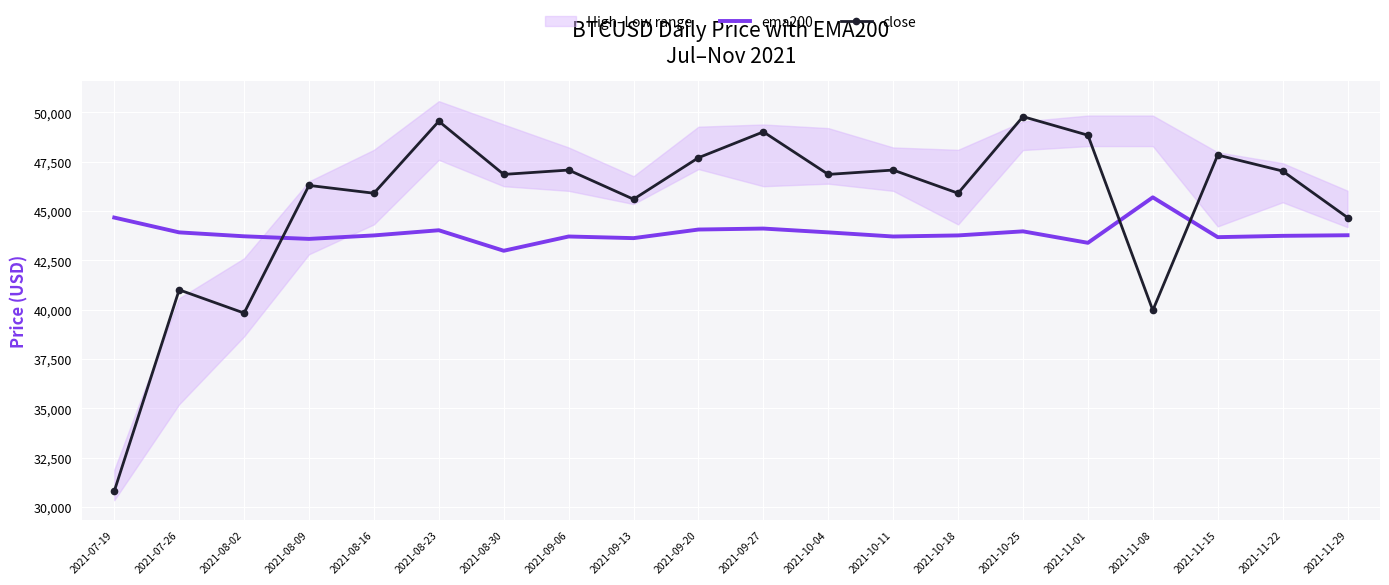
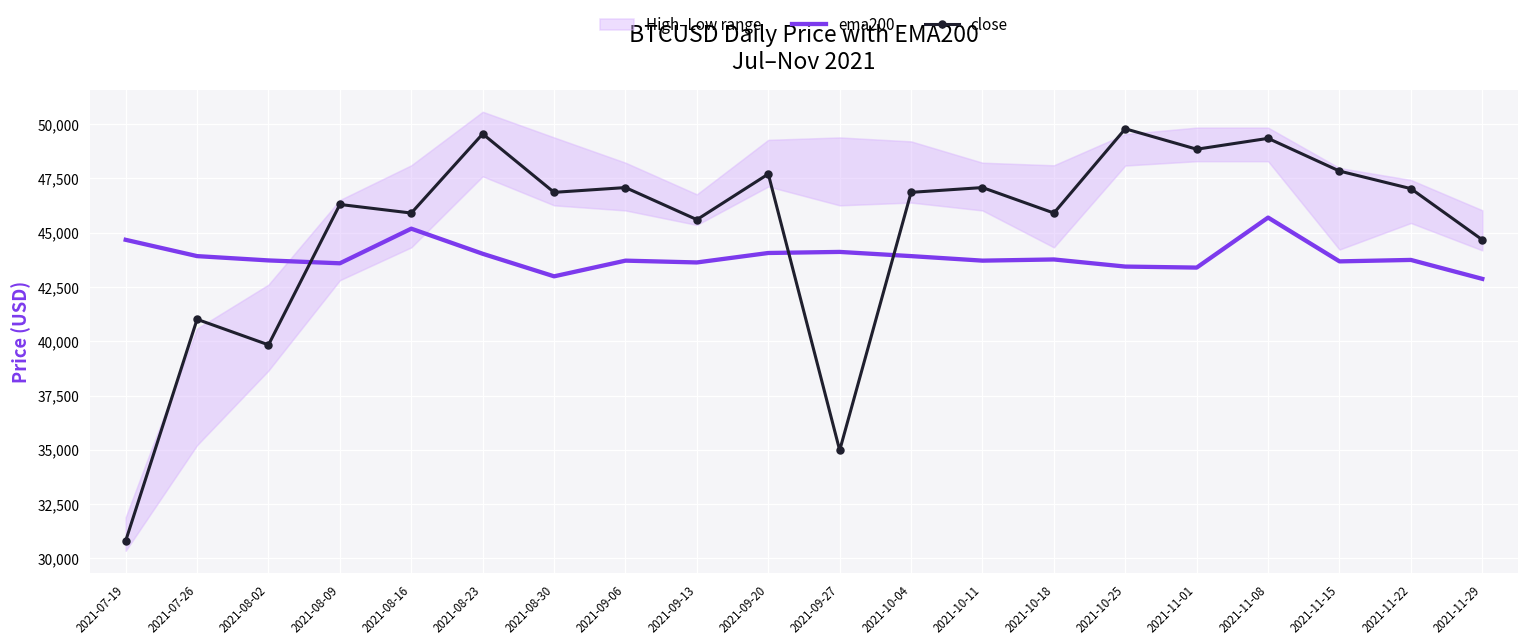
ema200, 2021-08-16: 43,800 -> 45,200
close, 2021-09-27: 49,000 -> 35,000
ema200, 2021-10-25: 44,000 -> 43,400
close, 2021-11-08: 40,000 -> 49,300
ema200, 2021-11-29: 43,800 -> 42,900
